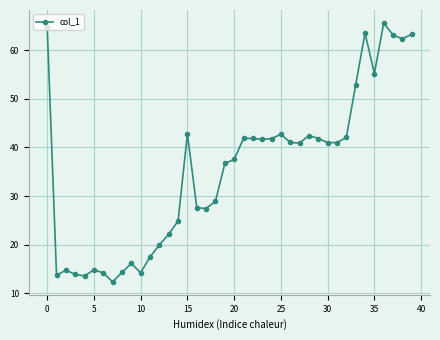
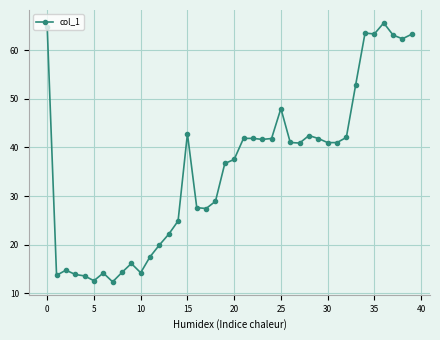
5: 15 -> 13
25: 43 -> 48
35: 55 -> 63
